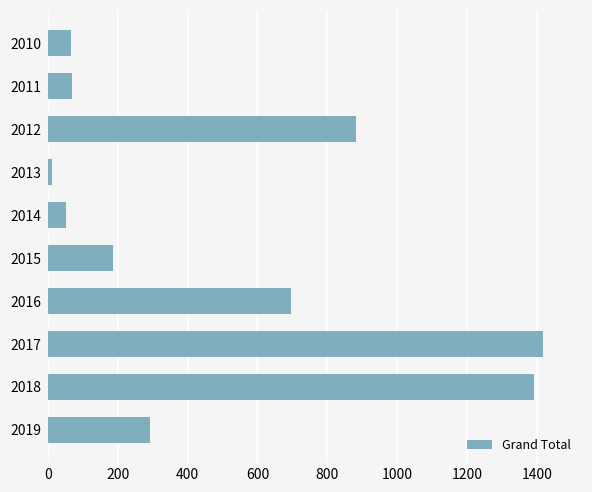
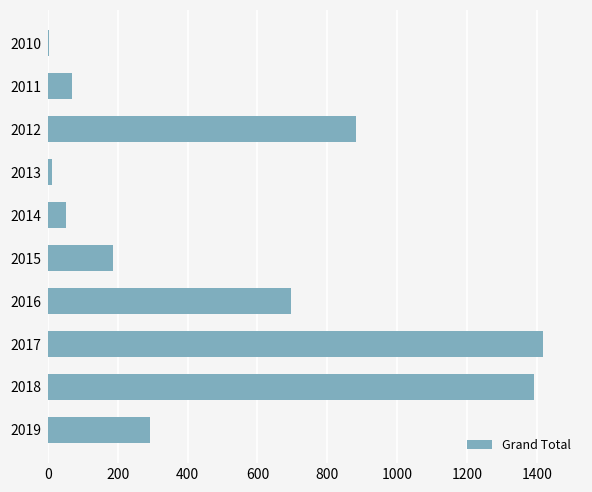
2010: 70 -> 0
